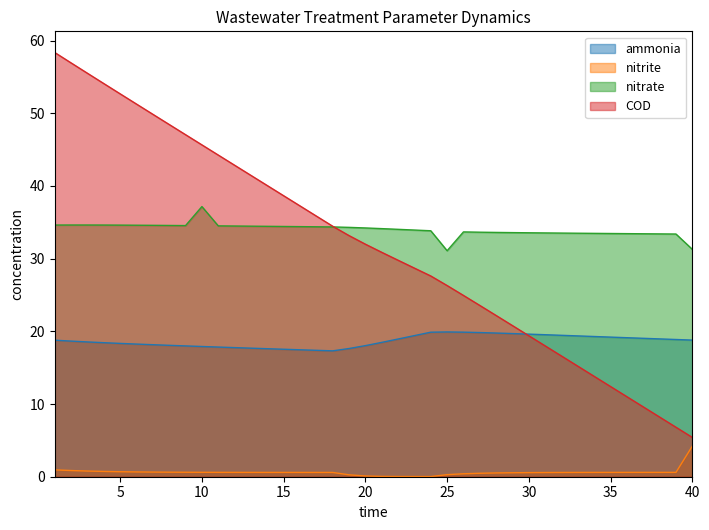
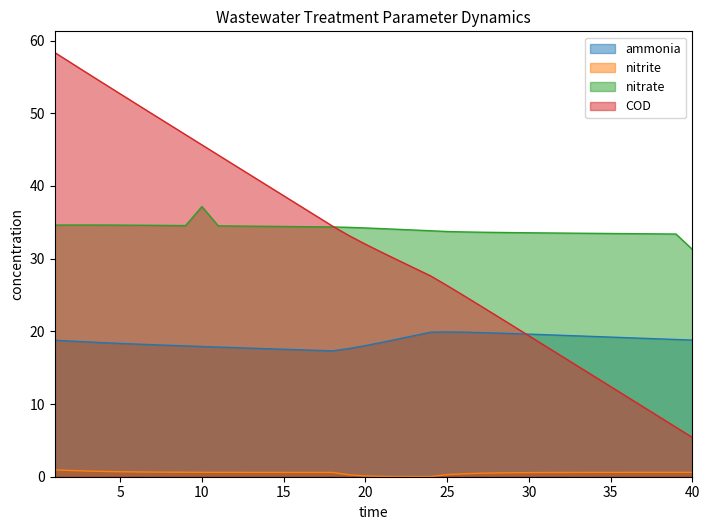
nitrate, 25: 31 -> 34
nitrite, 40: 4 -> 1
